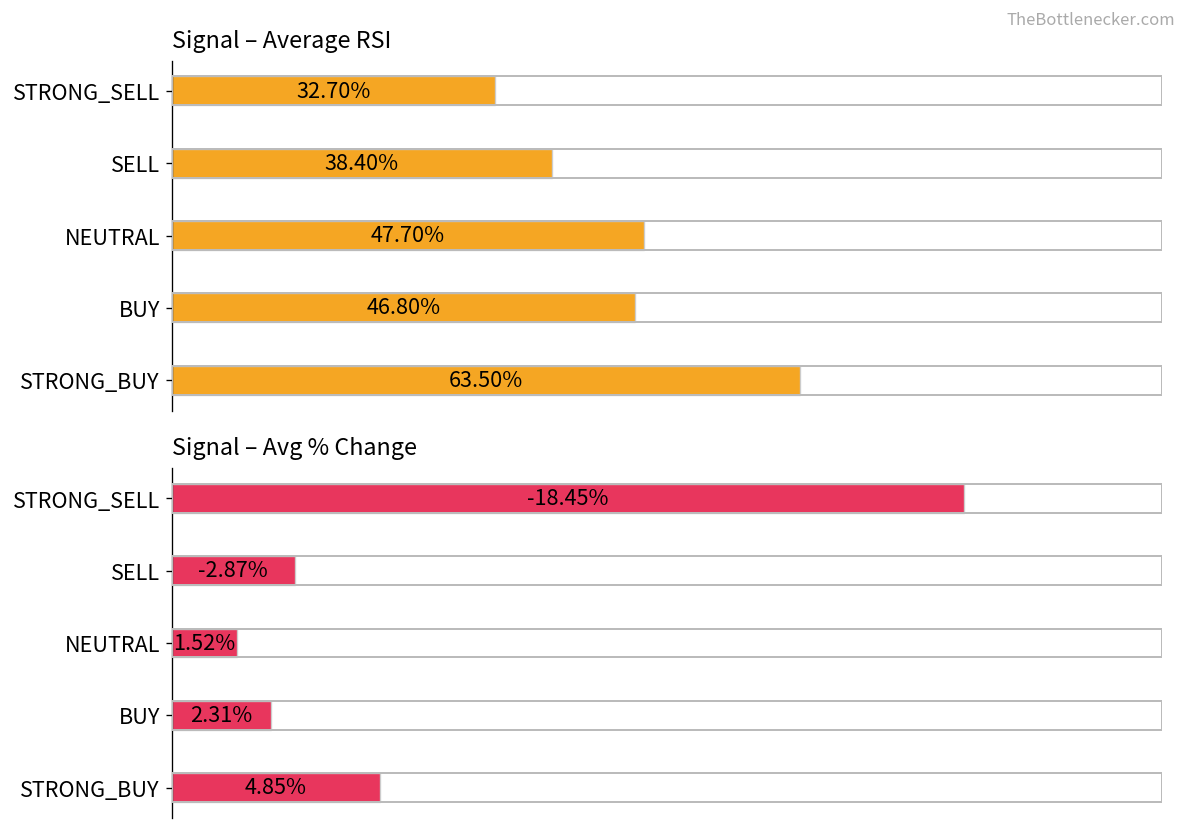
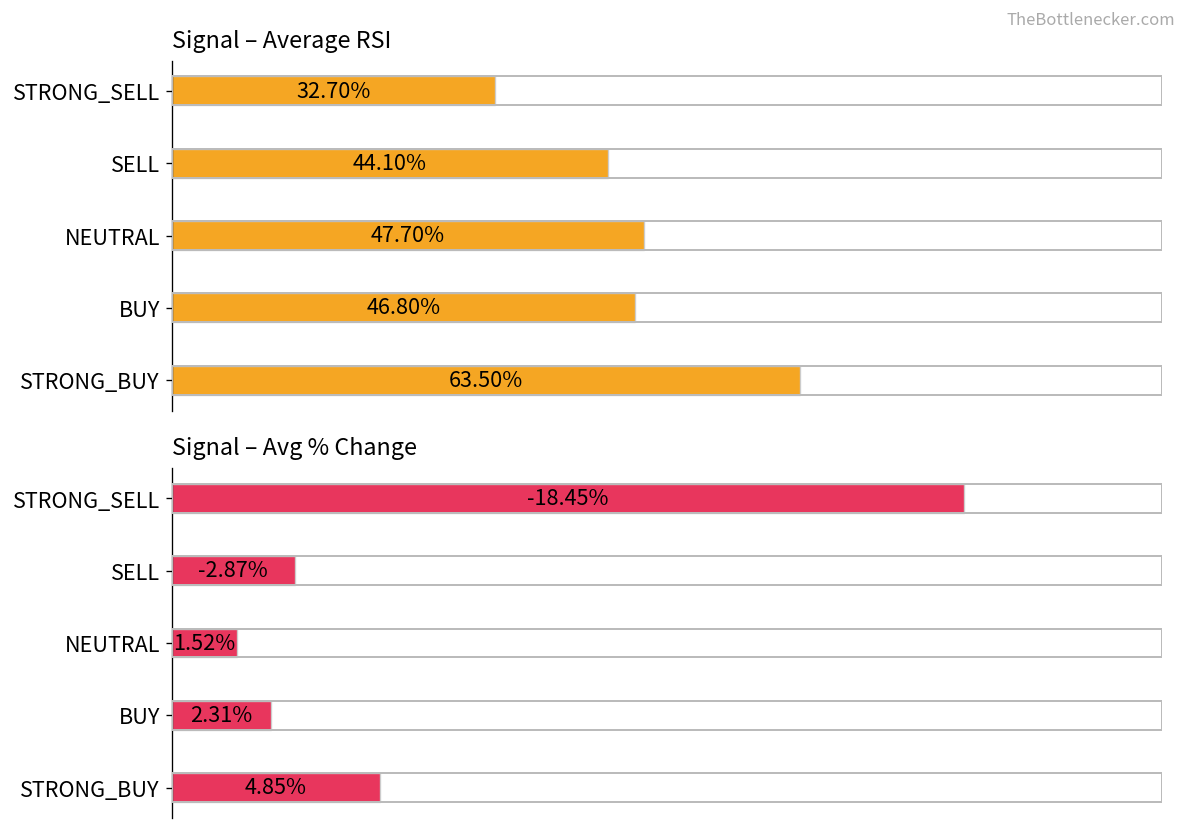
Signal – Average RSI, SELL: 38.40% -> 44.10%
